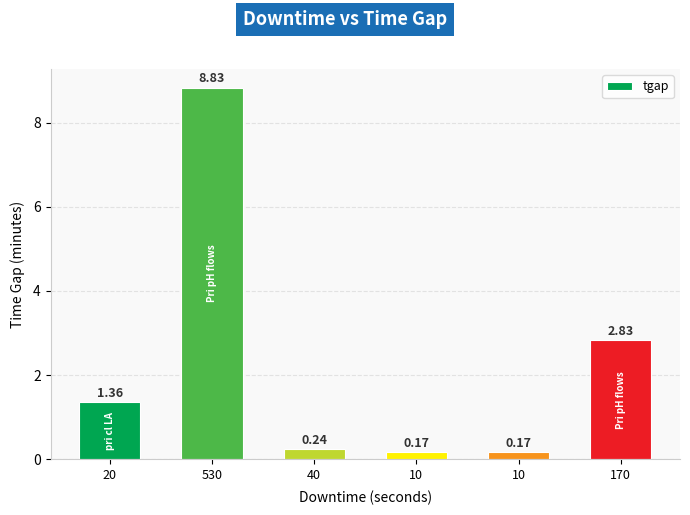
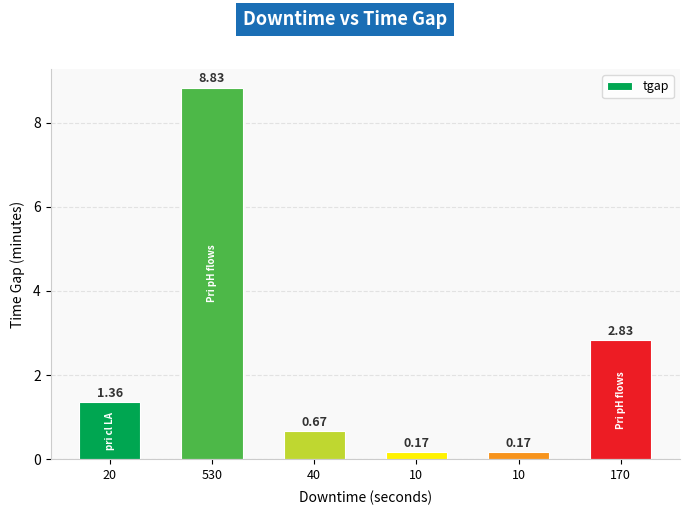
40: 0.24 -> 0.67
